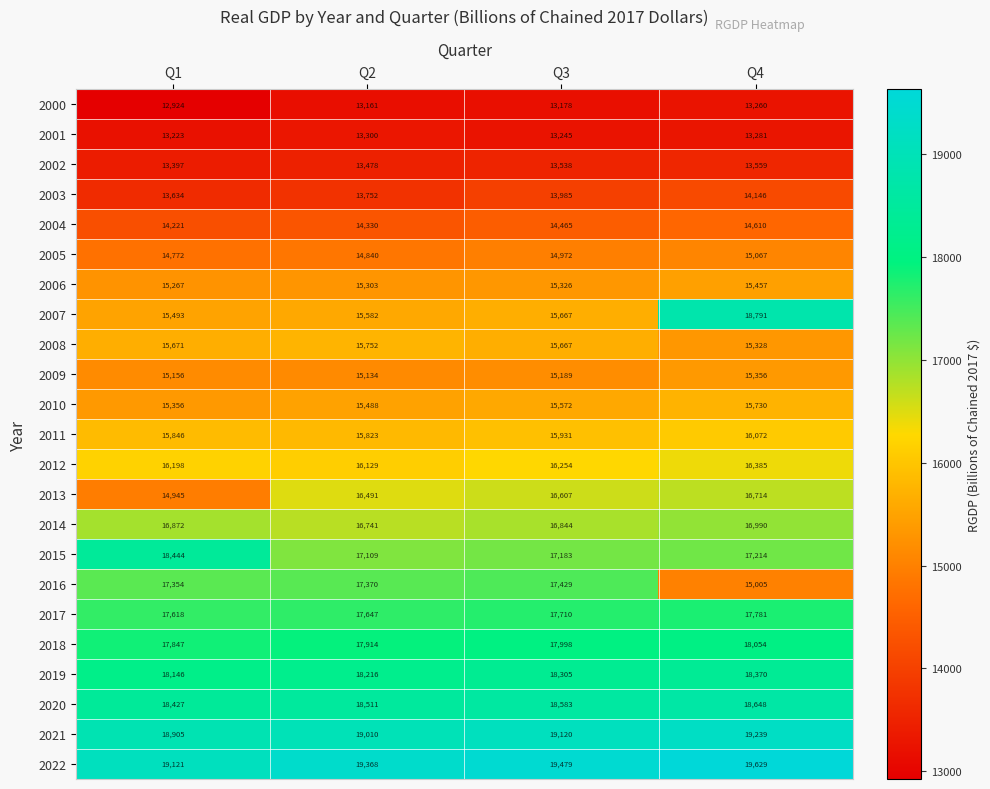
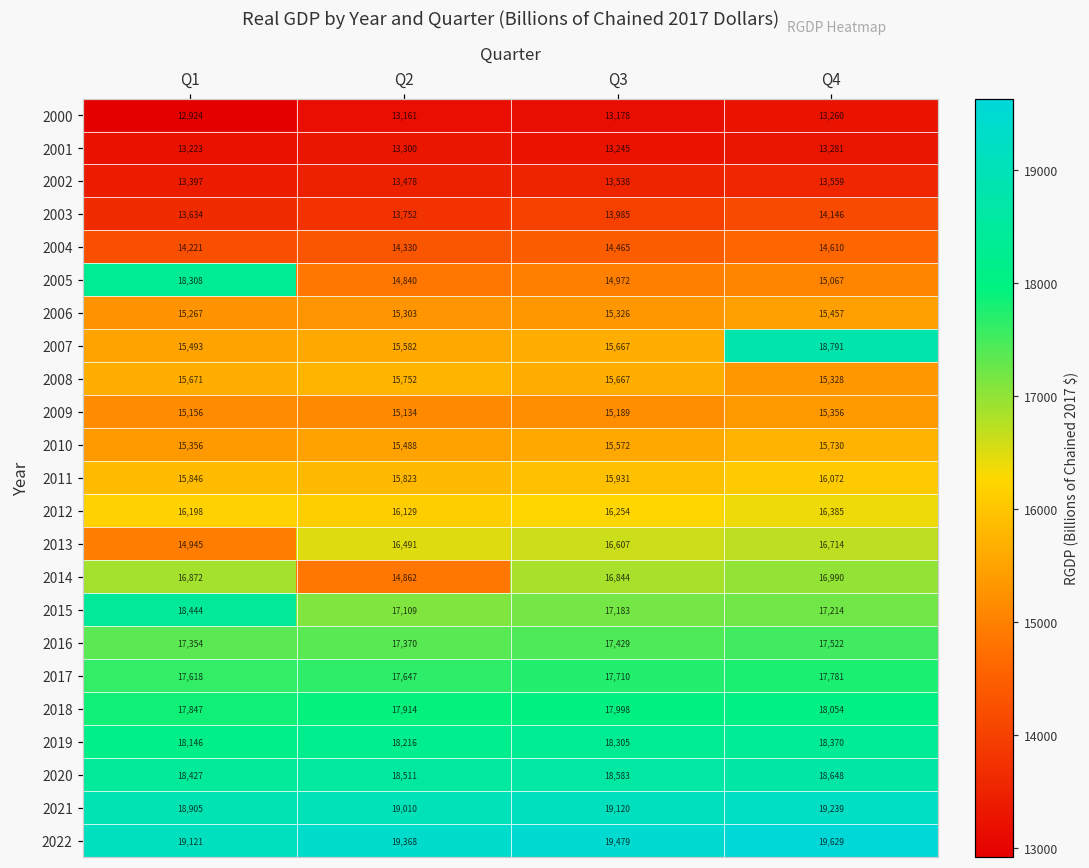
2005, Q1: 14,772 -> 18,308
2014, Q2: 16,741 -> 14,862
2016, Q4: 15,005 -> 17,522
